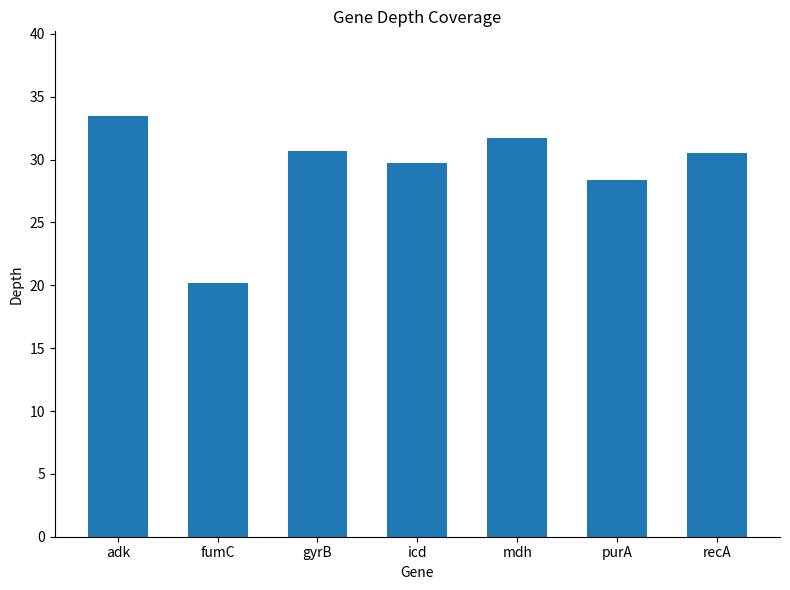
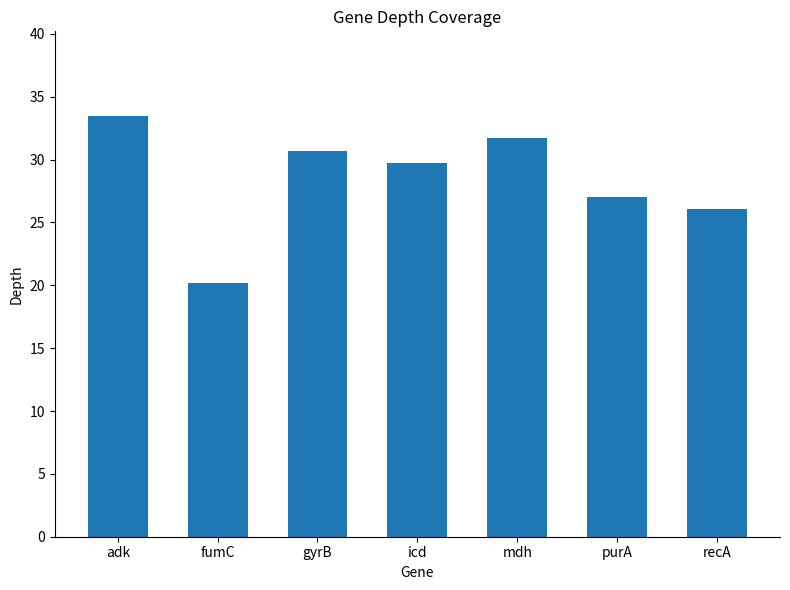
purA: 28.4 -> 27.0
recA: 30.5 -> 26.1
